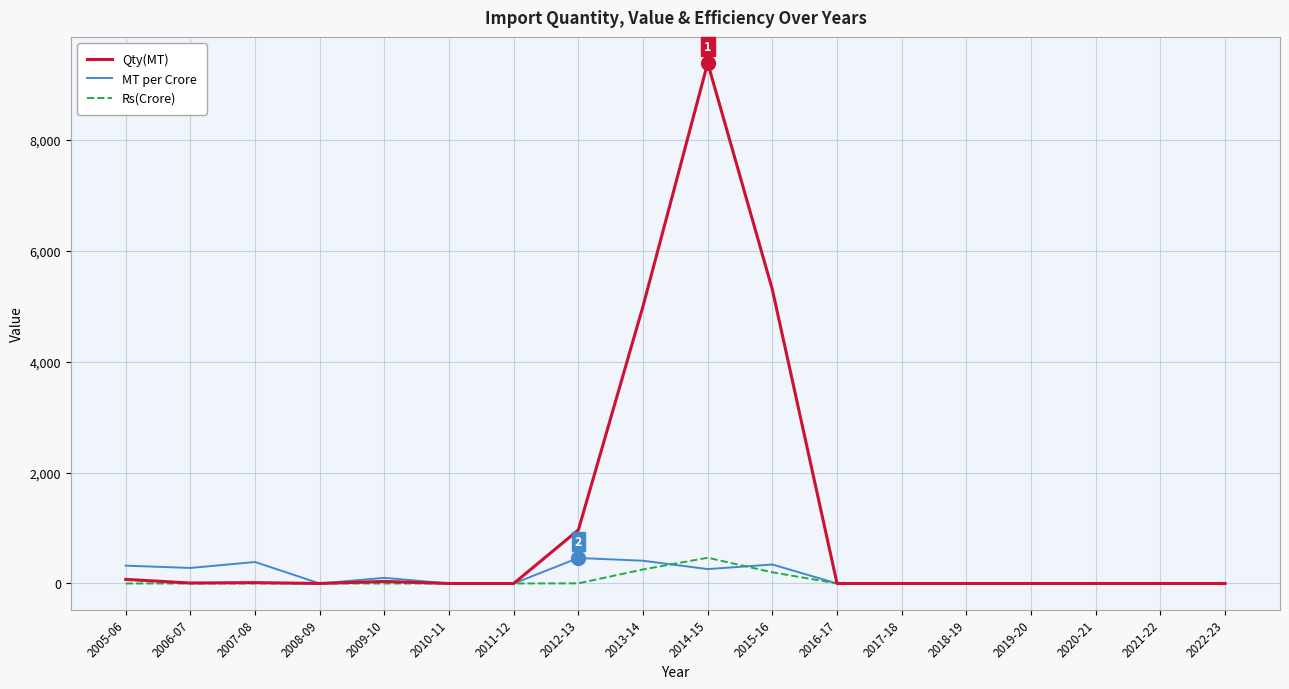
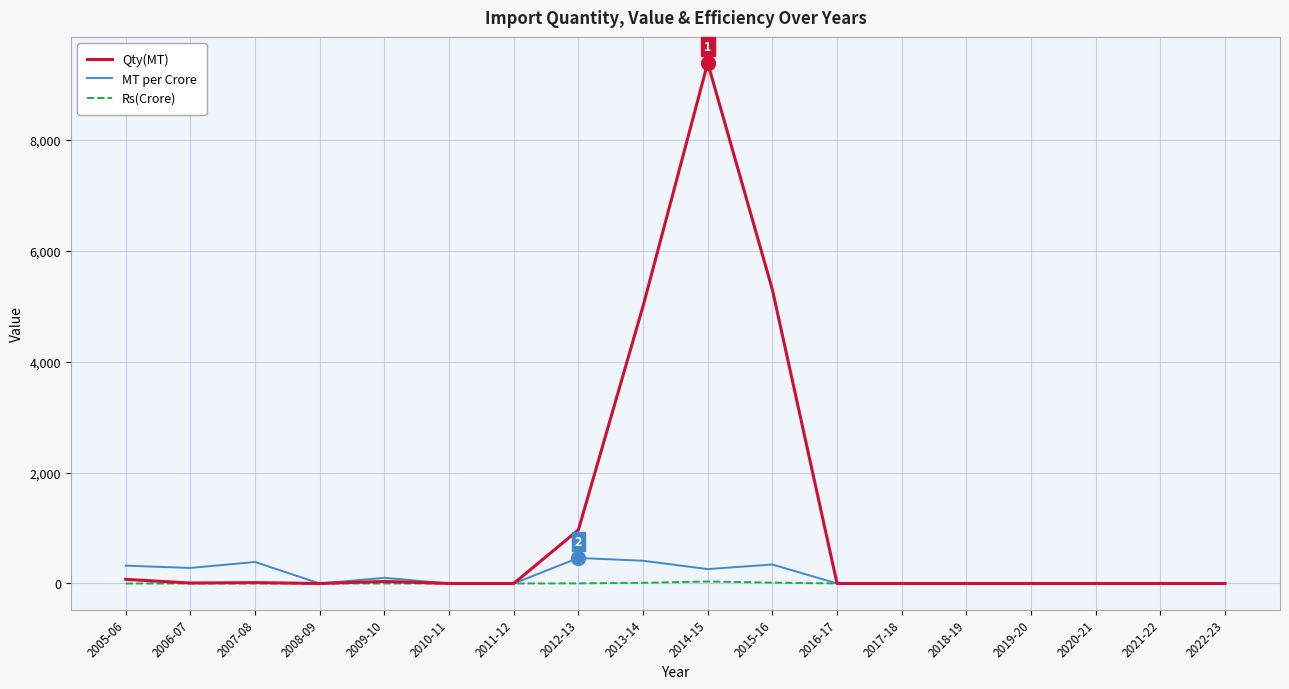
Rs(Crore), 2013-14: 300 -> 0
Rs(Crore), 2014-15: 500 -> 0
Rs(Crore), 2015-16: 200 -> 0
